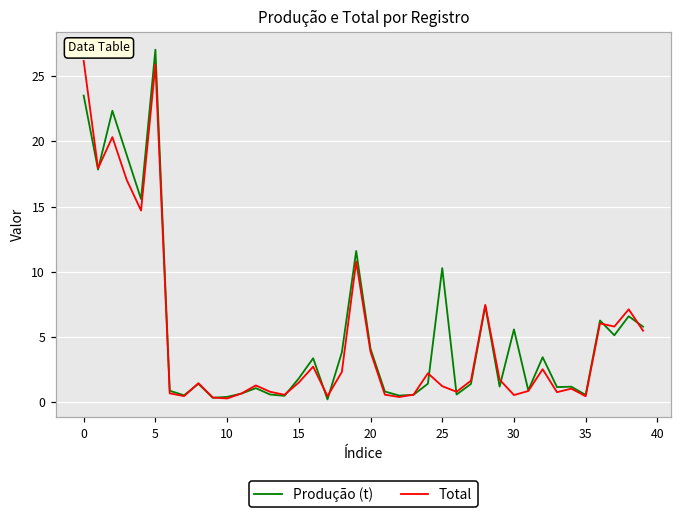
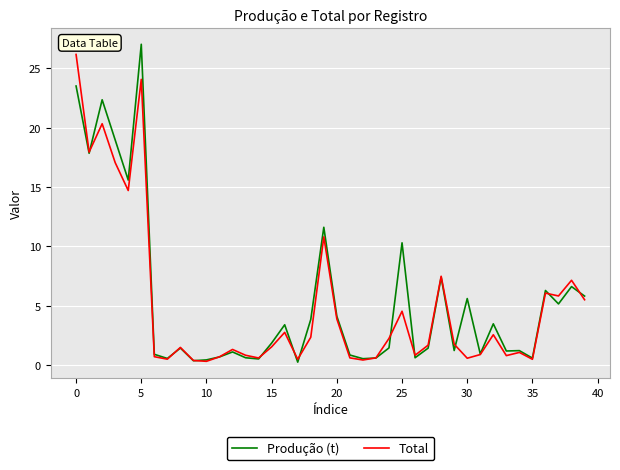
Total, 5: 25.9 -> 24.1
Total, 25: 1.2 -> 4.5
